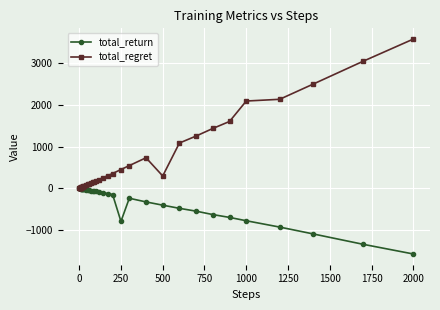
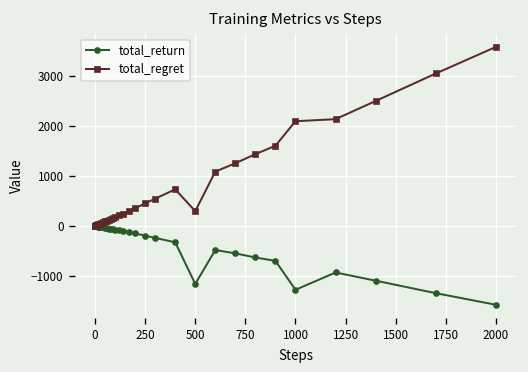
total_return, 250: -800 -> -200
total_return, 500: -400 -> -1200
total_return, 1000: -800 -> -1300
